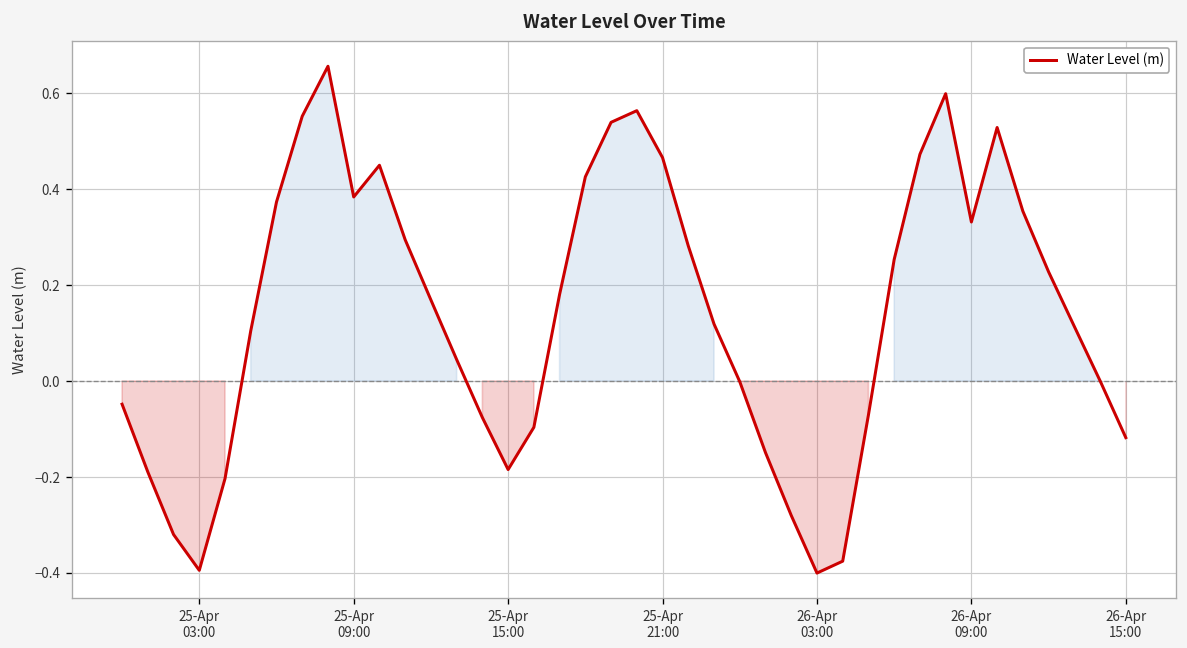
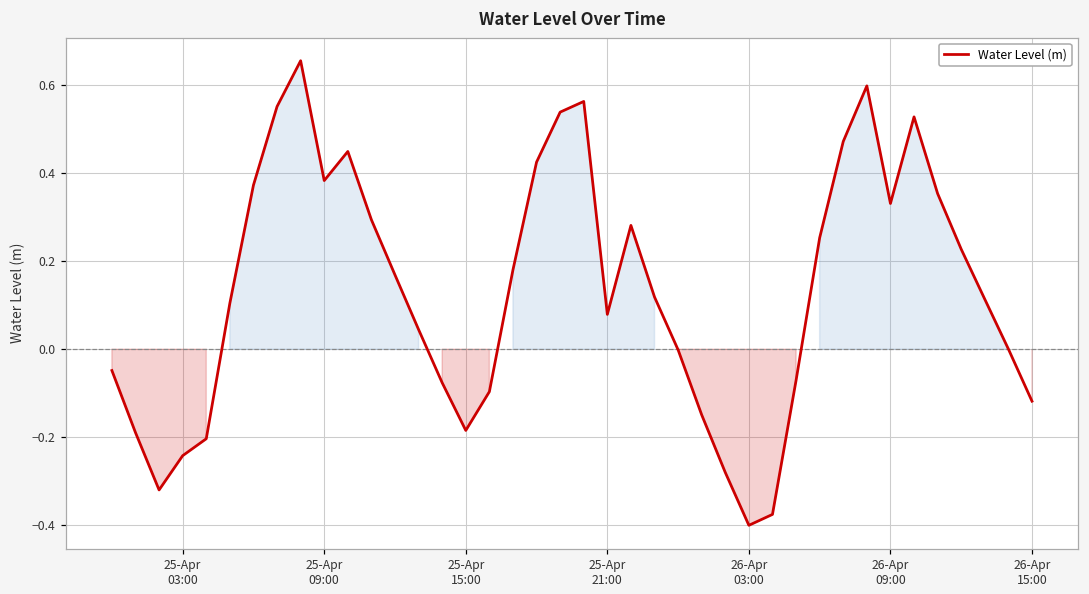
25-Apr 03:00: -0.39 -> -0.24
25-Apr 21:00: 0.47 -> 0.08
